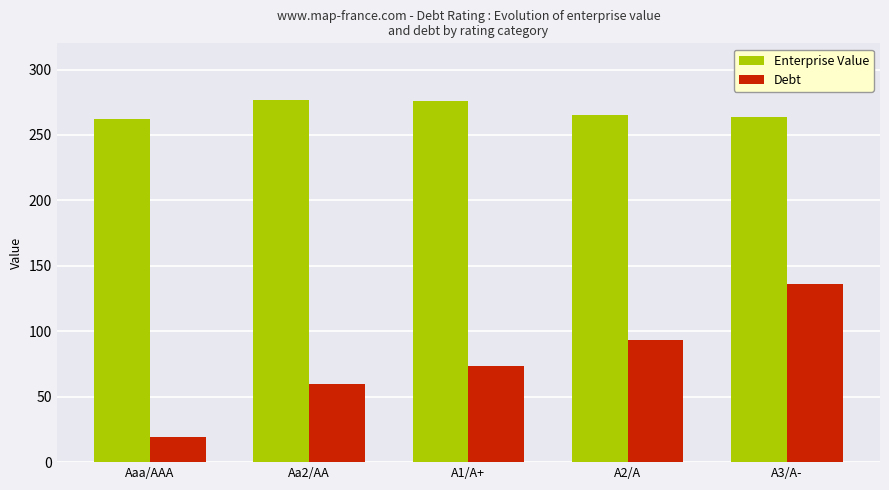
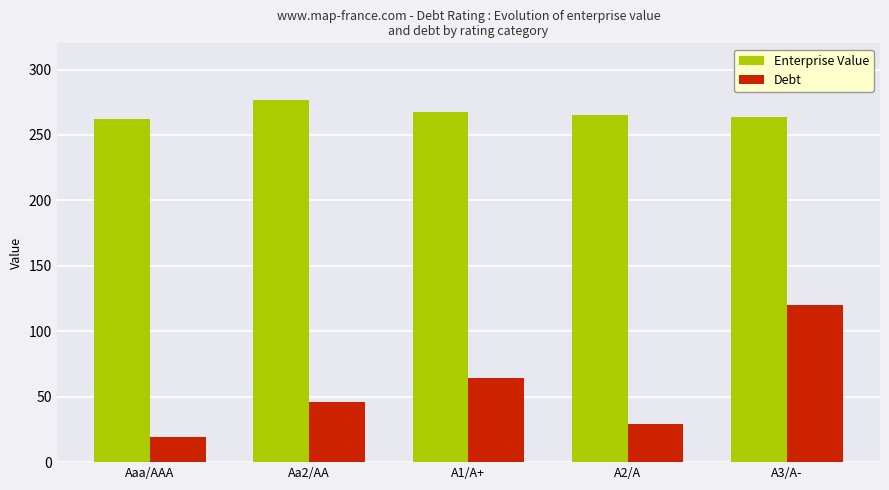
Debt, Aa2/AA: 60 -> 46
Enterprise Value, A1/A+: 276 -> 267
Debt, A1/A+: 73 -> 64
Debt, A2/A: 93 -> 29
Debt, A3/A-: 136 -> 120
